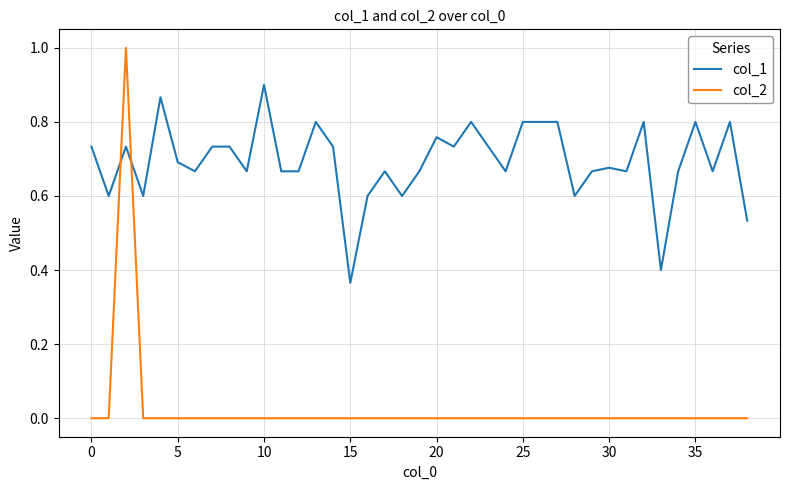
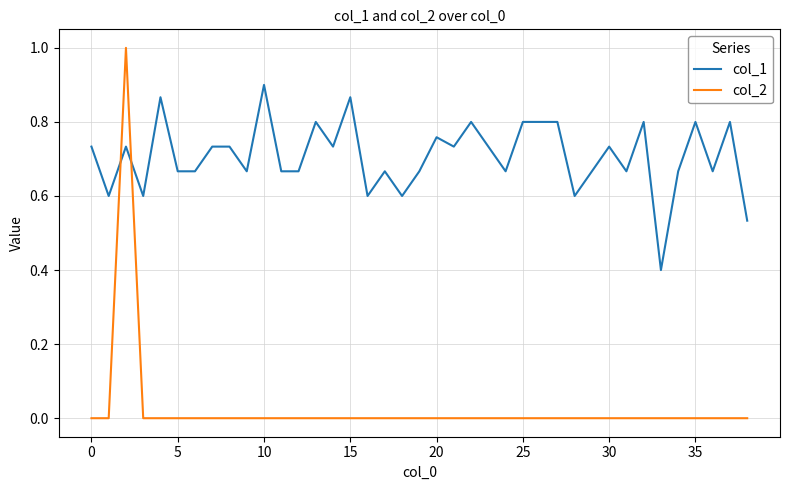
col_1, 5: 0.69 -> 0.67
col_1, 15: 0.37 -> 0.87
col_1, 30: 0.68 -> 0.73
